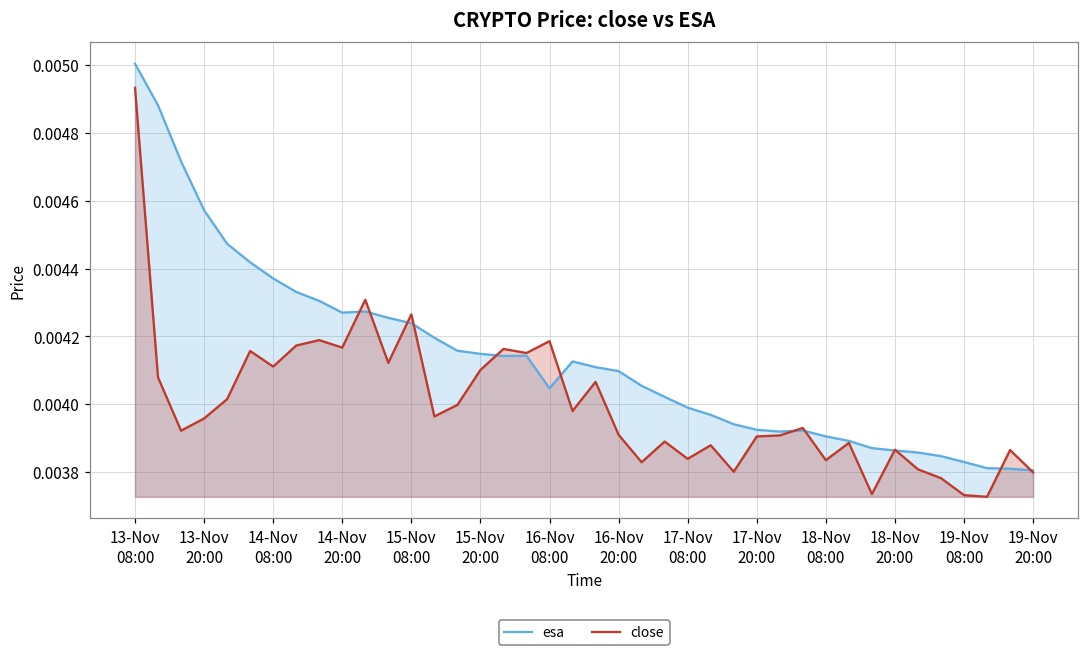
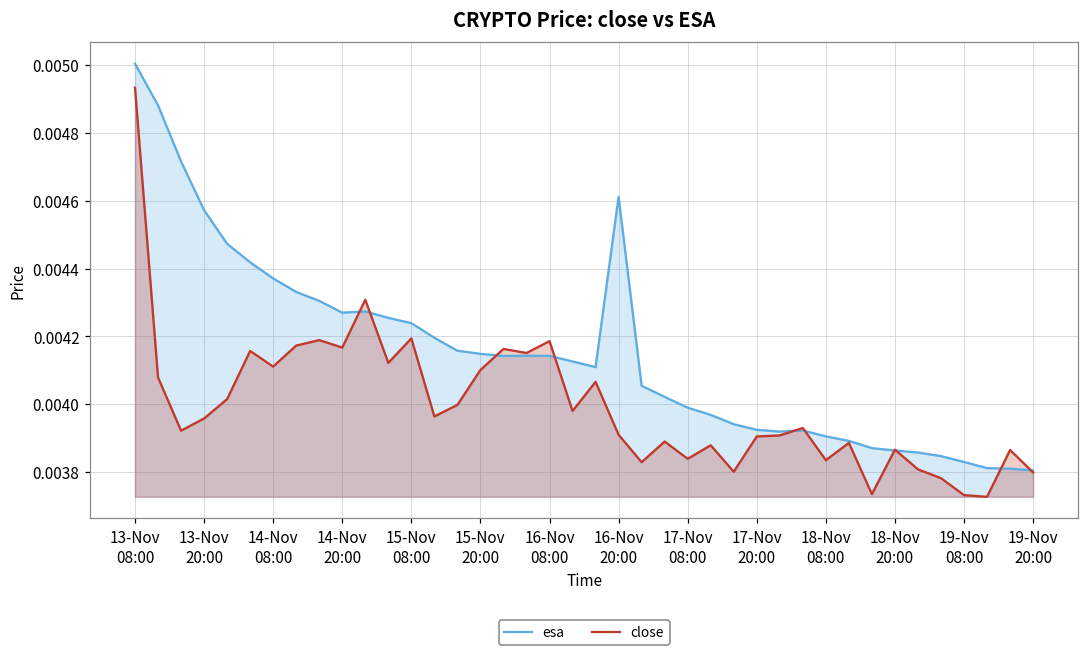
close, 15-Nov 08:00: 0.00427 -> 0.00419
esa, 16-Nov 08:00: 0.00405 -> 0.00414
esa, 16-Nov 20:00: 0.00410 -> 0.00461
